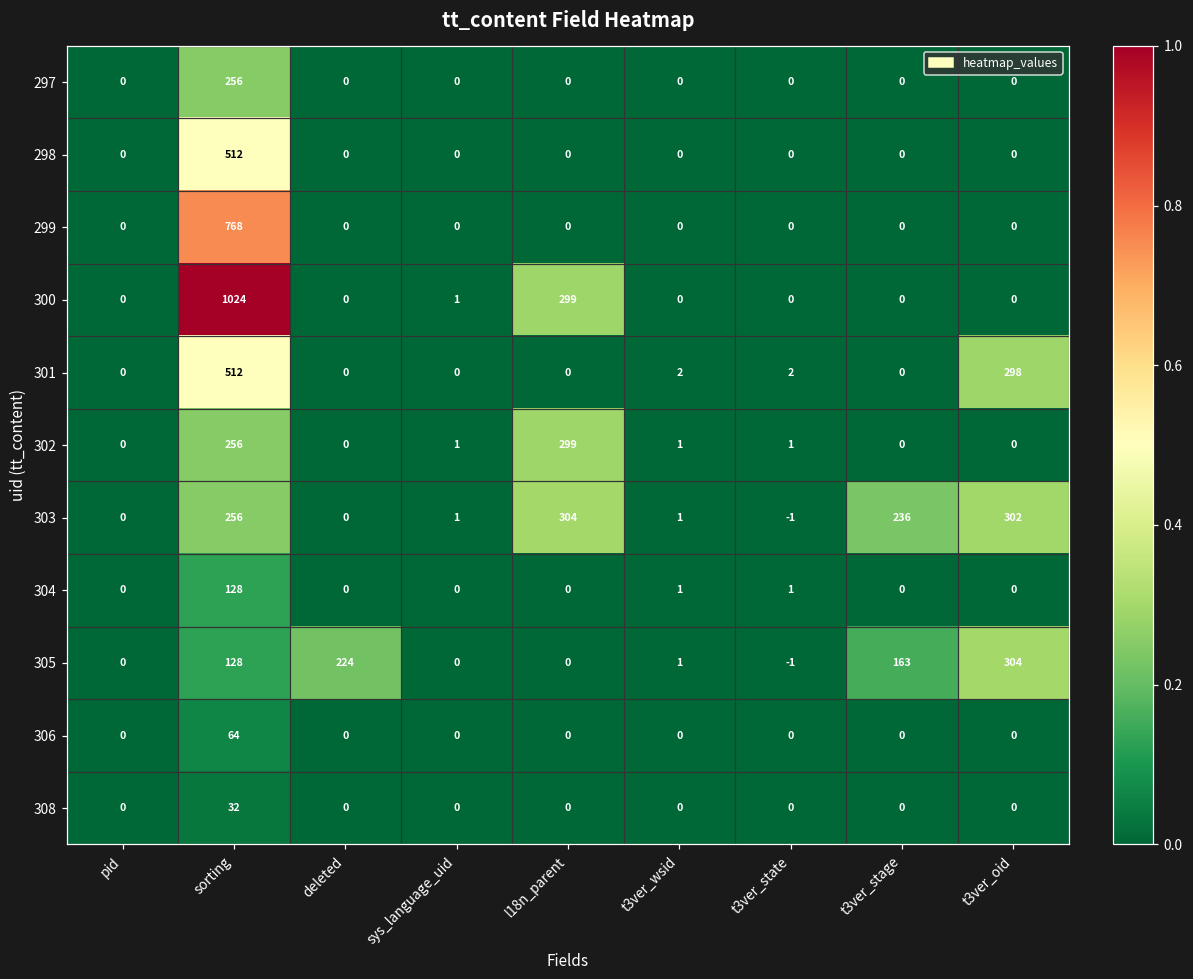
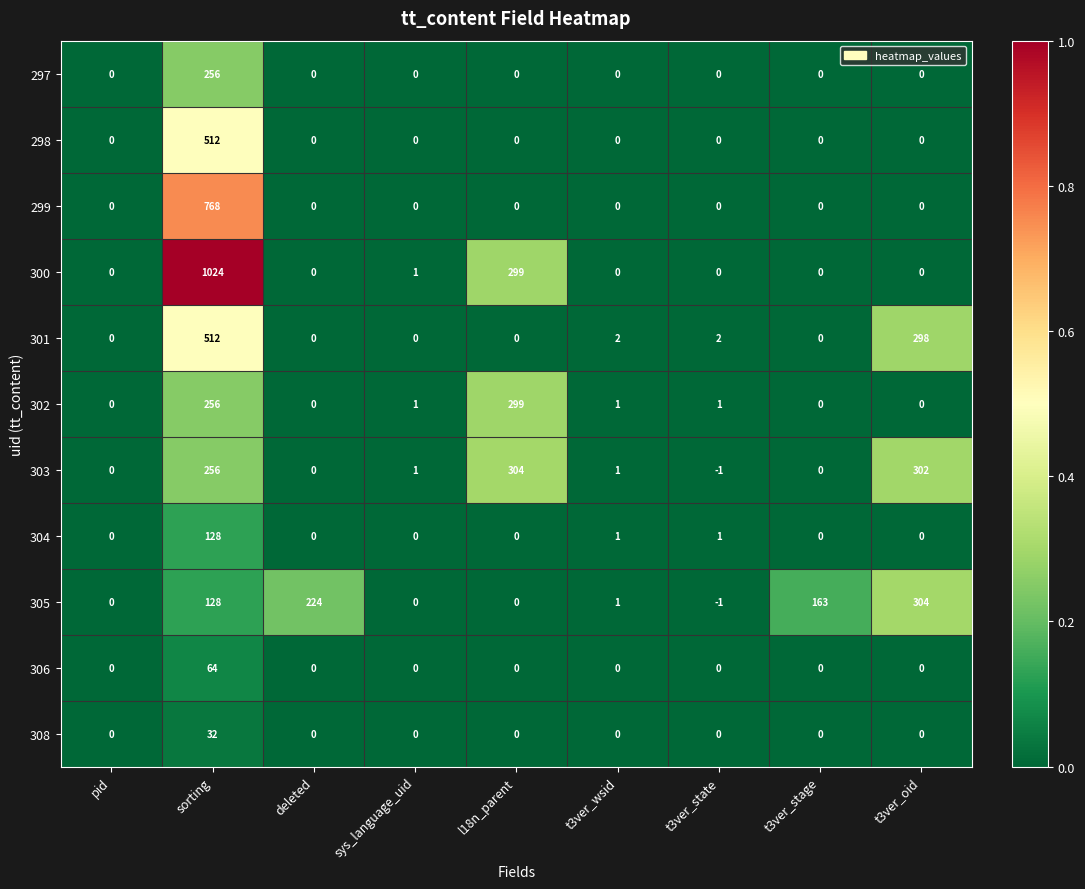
303, t3ver_stage: 236 -> 0
